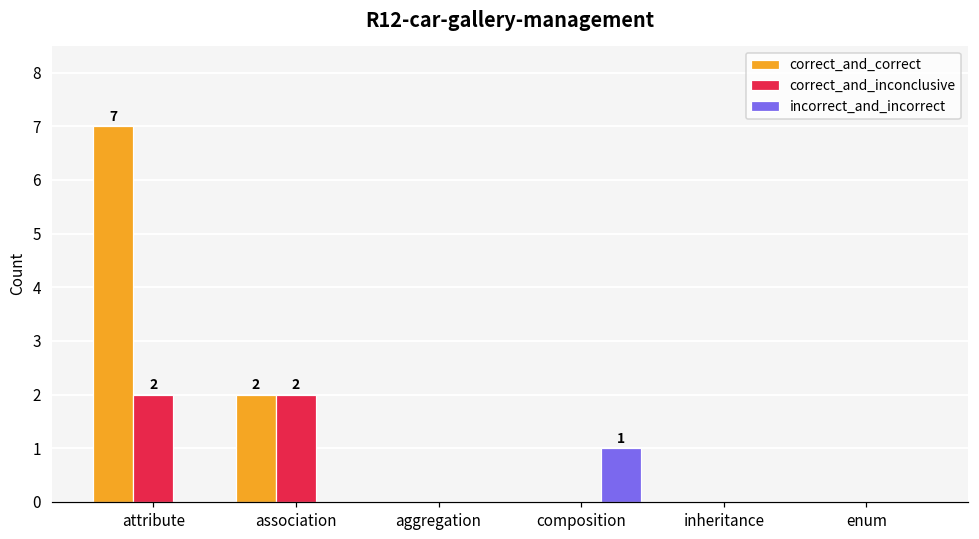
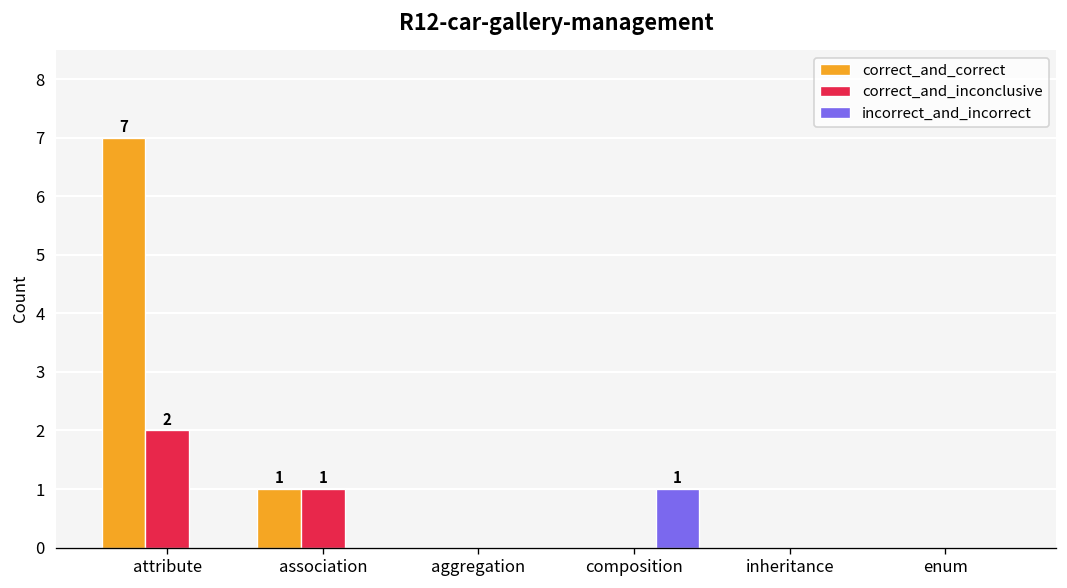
correct_and_correct, association: 2 -> 1
correct_and_inconclusive, association: 2 -> 1
